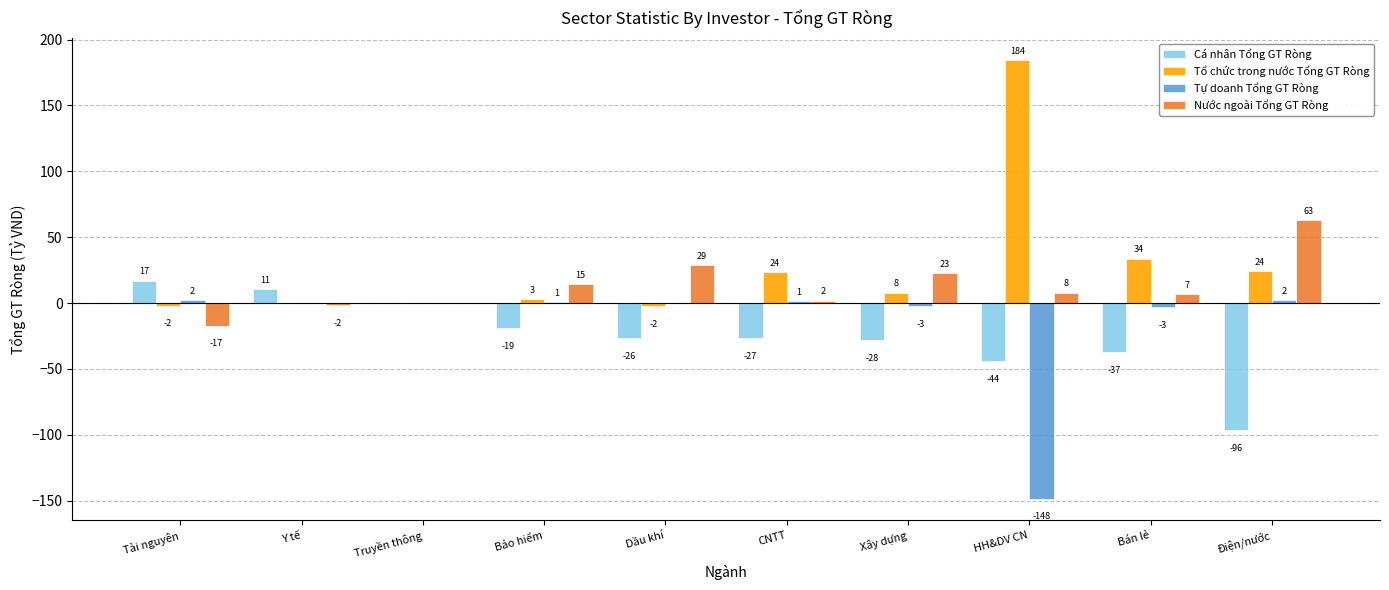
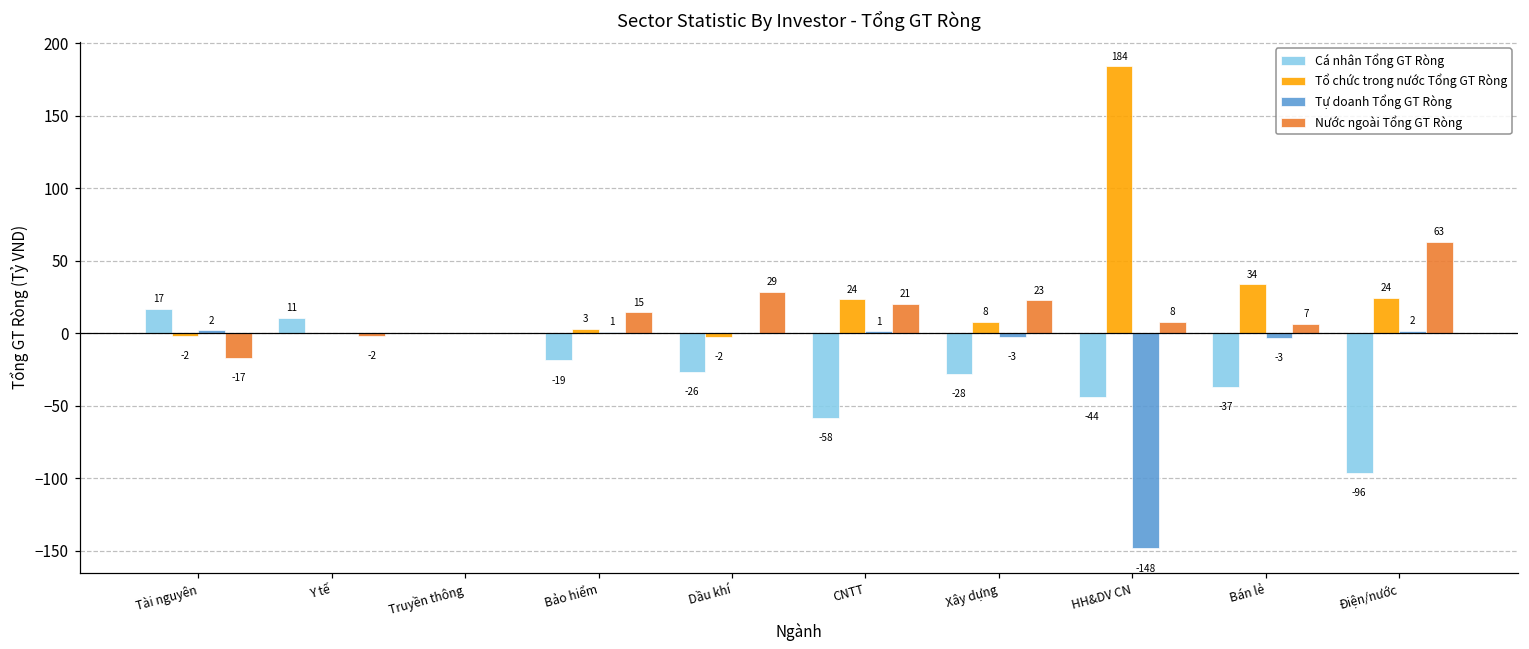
Cá nhân Tổng GT Ròng, CNTT: -27 -> -58
Nước ngoài Tổng GT Ròng, CNTT: 2 -> 21
